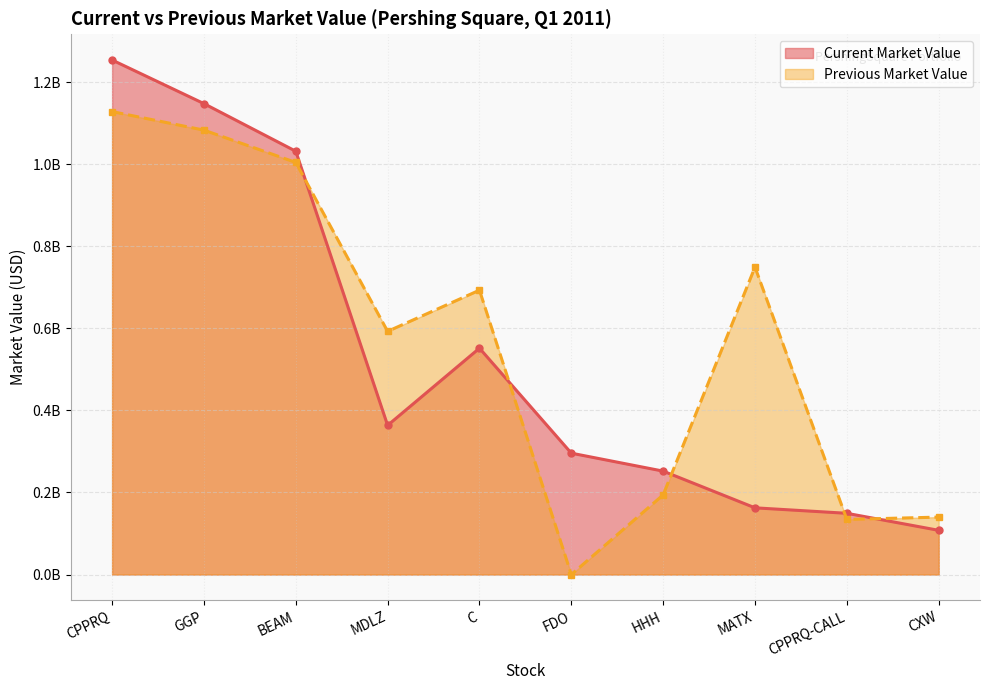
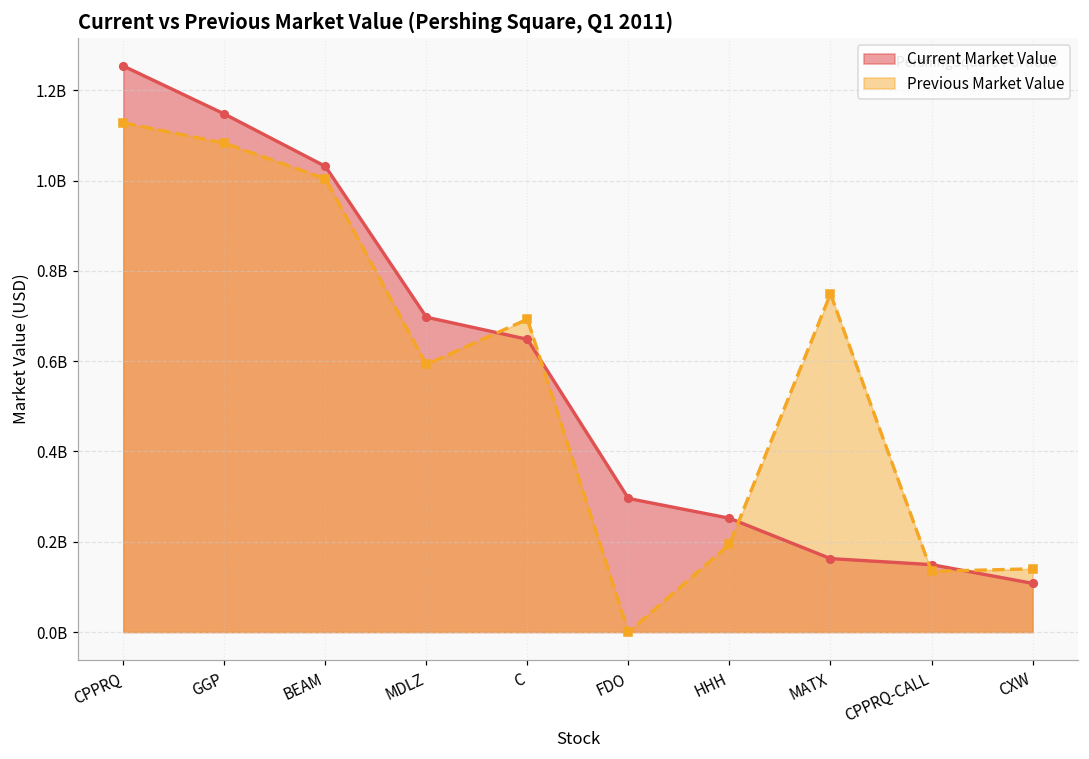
Current Market Value, MDLZ: 360000000 -> 700000000
Current Market Value, C: 550000000 -> 650000000
